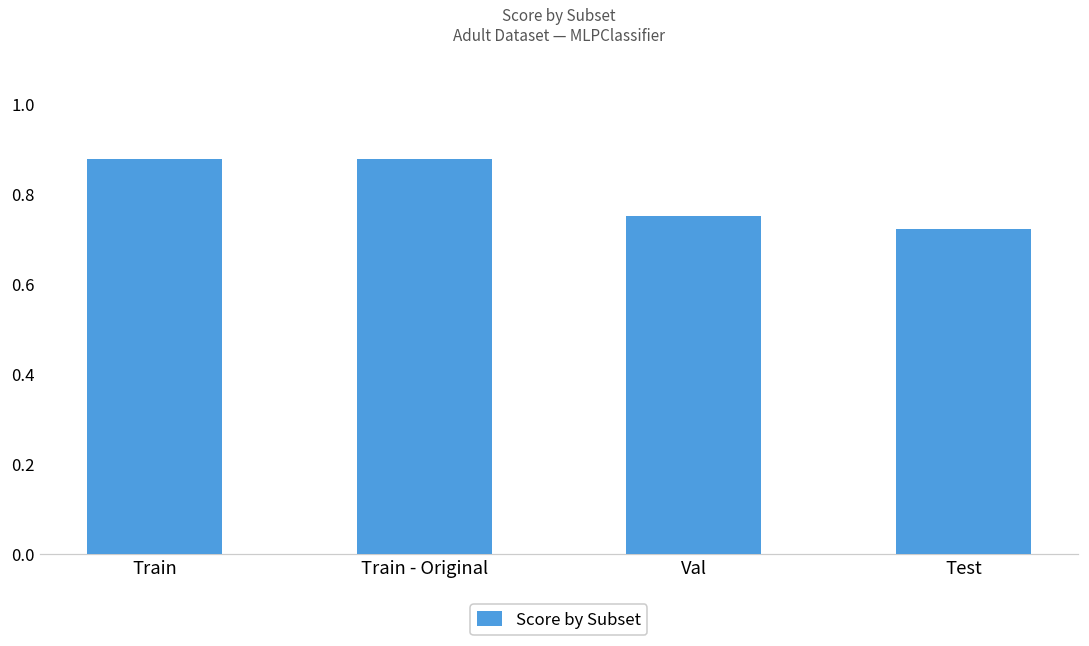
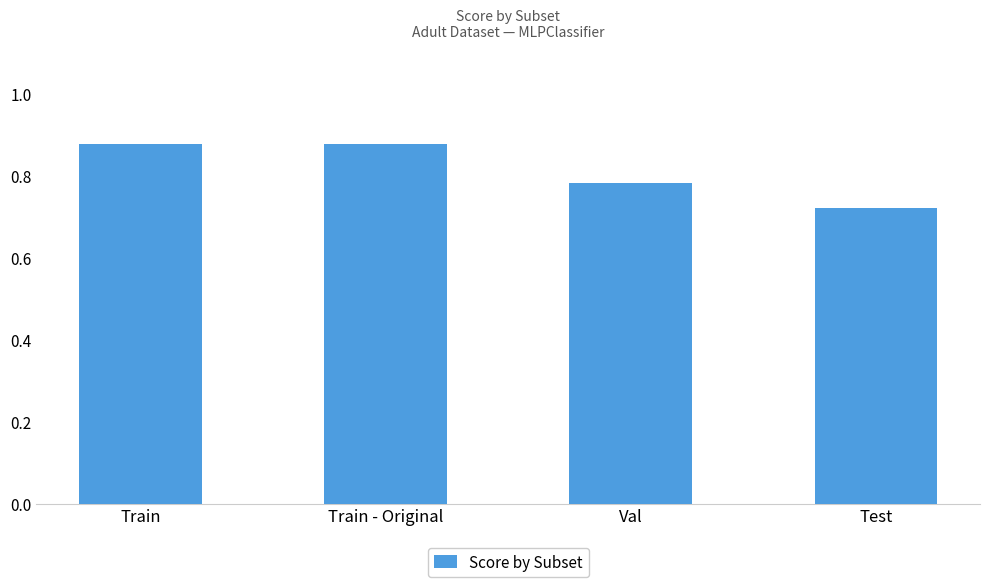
Val: 0.75 -> 0.78
